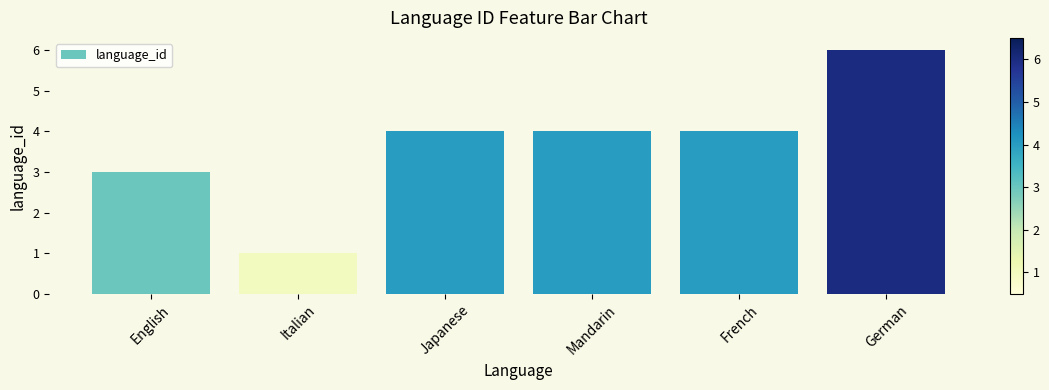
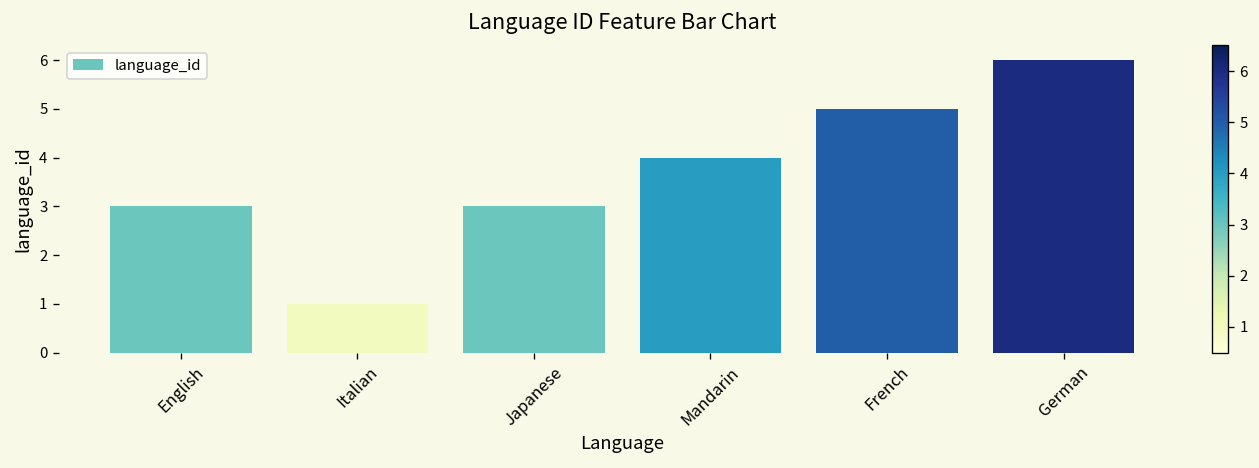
Japanese: 4 -> 3
French: 4 -> 5
